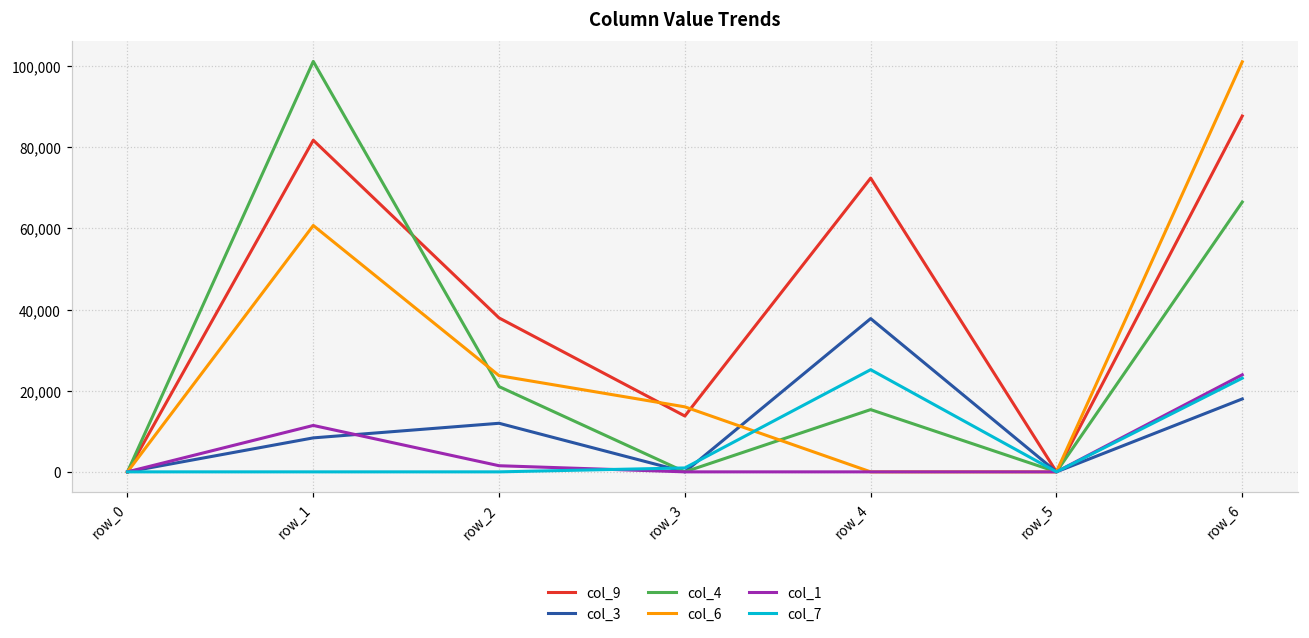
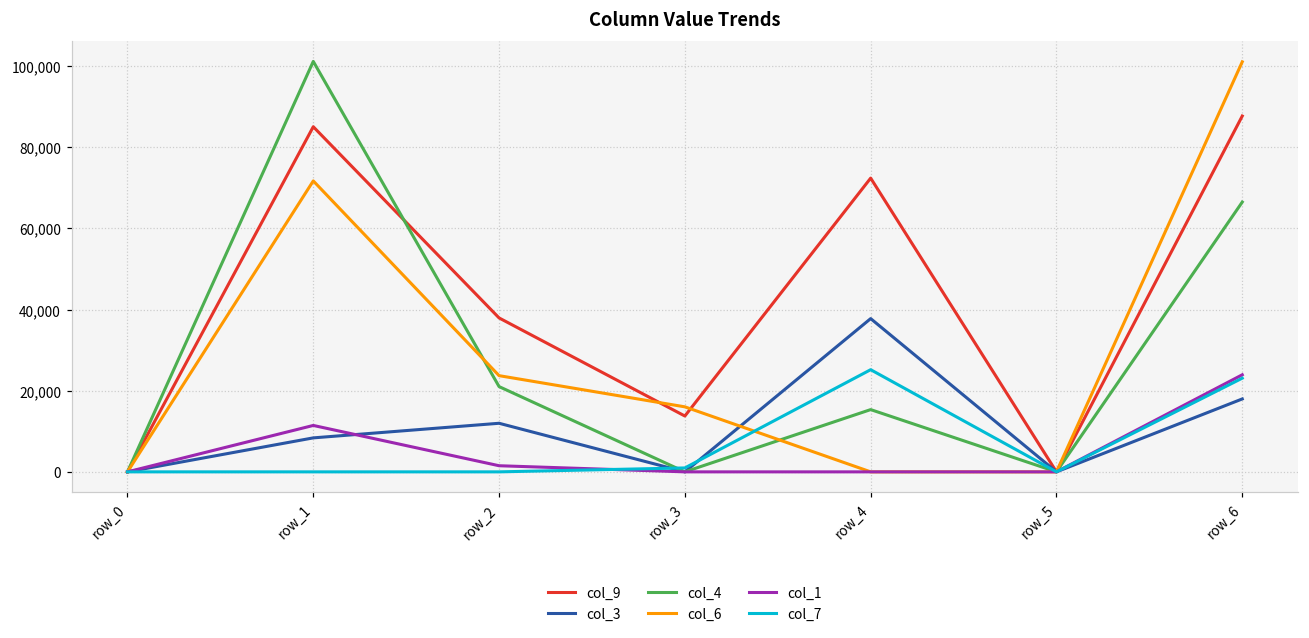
col_9, row_1: 82,000 -> 85,000
col_6, row_1: 61,000 -> 72,000
